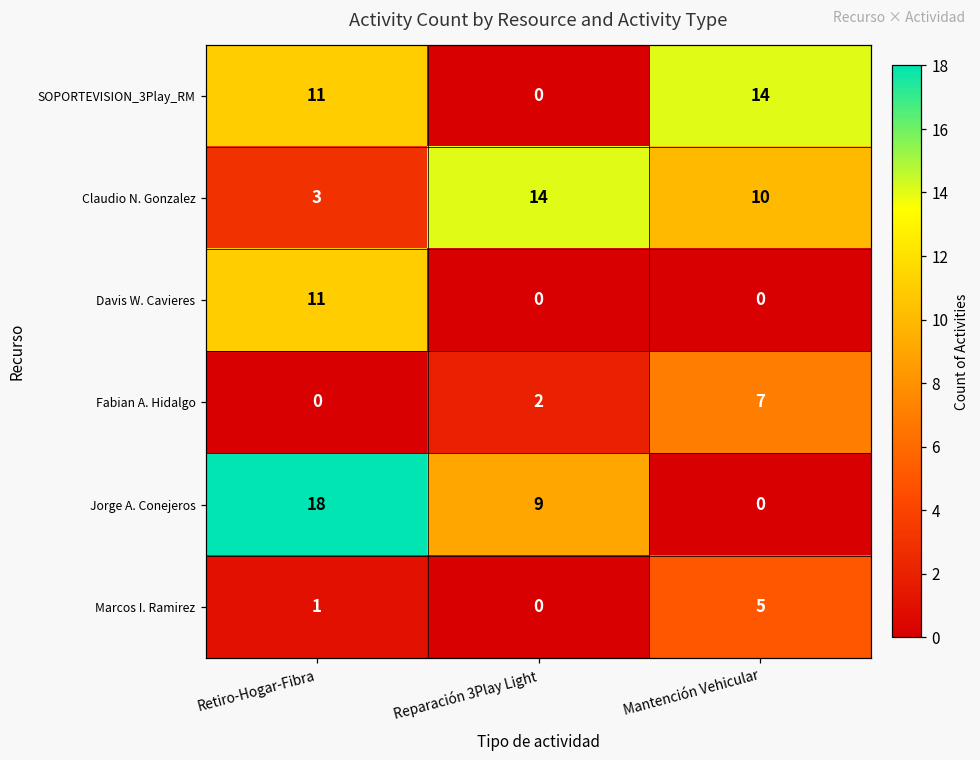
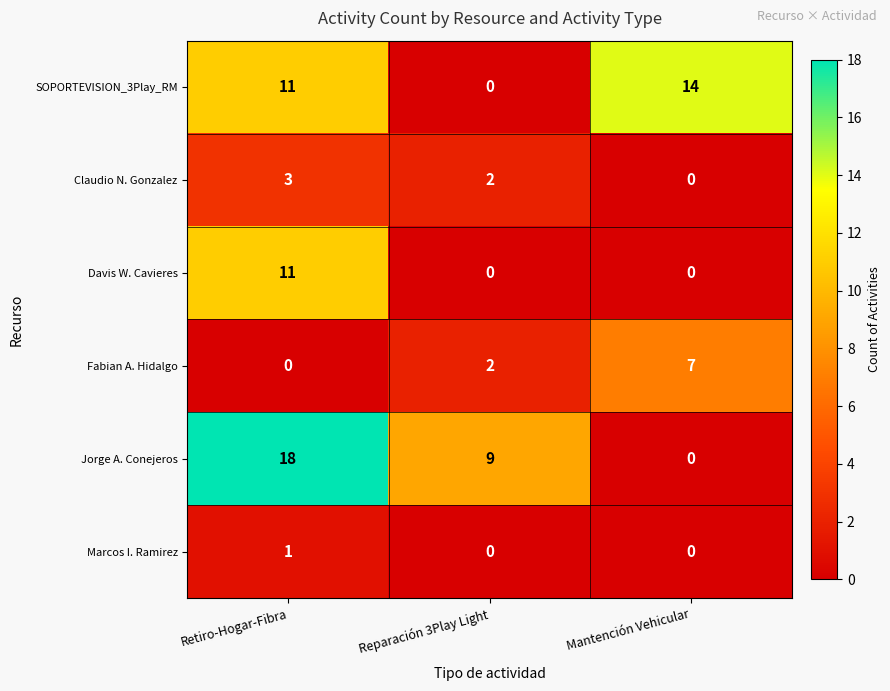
Claudio N. Gonzalez, Reparación 3Play Light: 14 -> 2
Claudio N. Gonzalez, Mantención Vehicular: 10 -> 0
Marcos I. Ramirez, Mantención Vehicular: 5 -> 0
